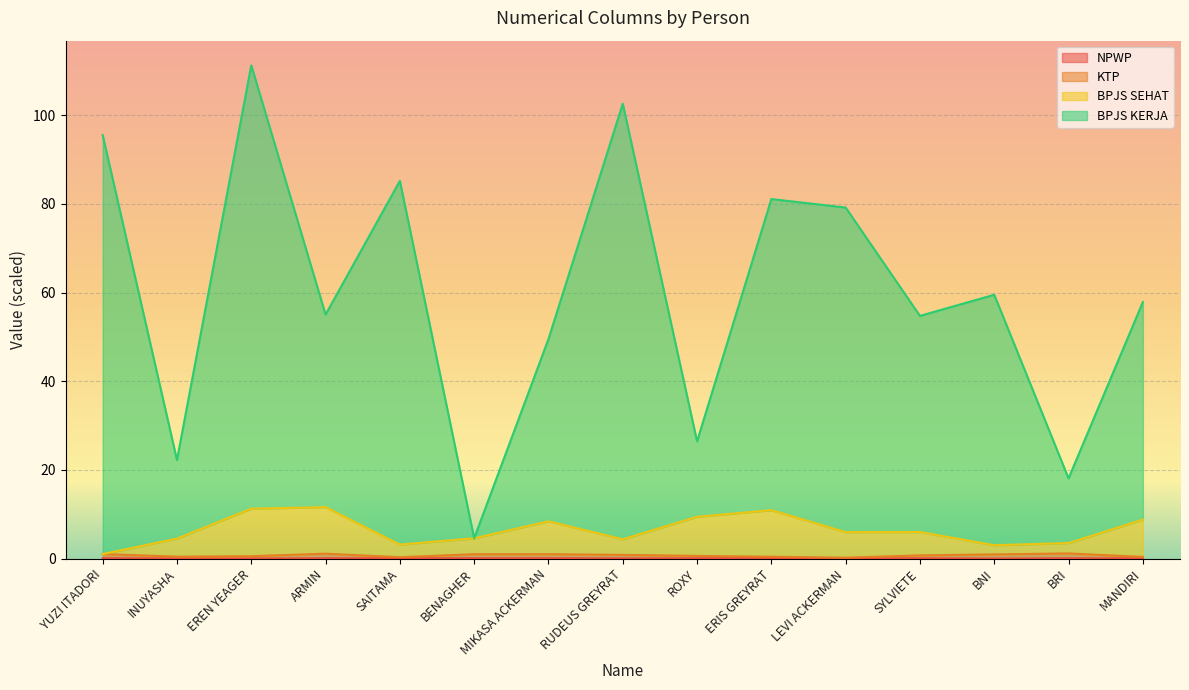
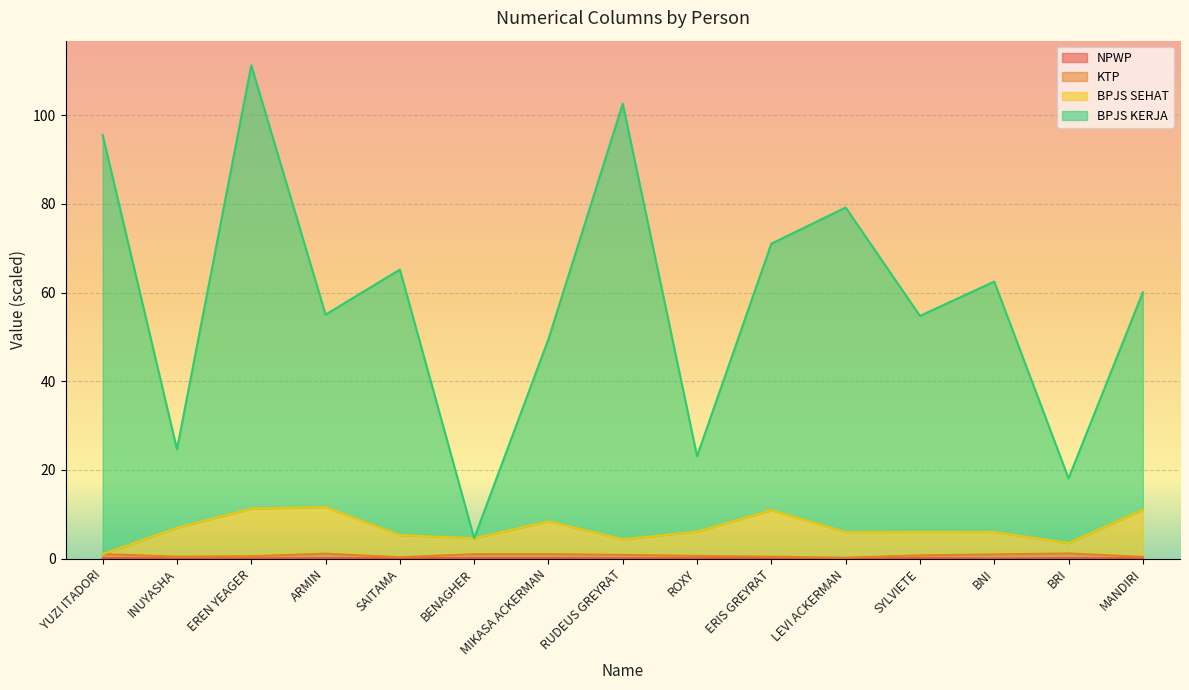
BPJS SEHAT, INUYASHA: 4 -> 7
BPJS SEHAT, SAITAMA: 3 -> 5
BPJS KERJA, SAITAMA: 82 -> 60
BPJS SEHAT, ROXY: 9 -> 5
BPJS KERJA, ERIS GREYRAT: 70 -> 60
BPJS SEHAT, BNI: 2 -> 5
BPJS SEHAT, MANDIRI: 8 -> 11
